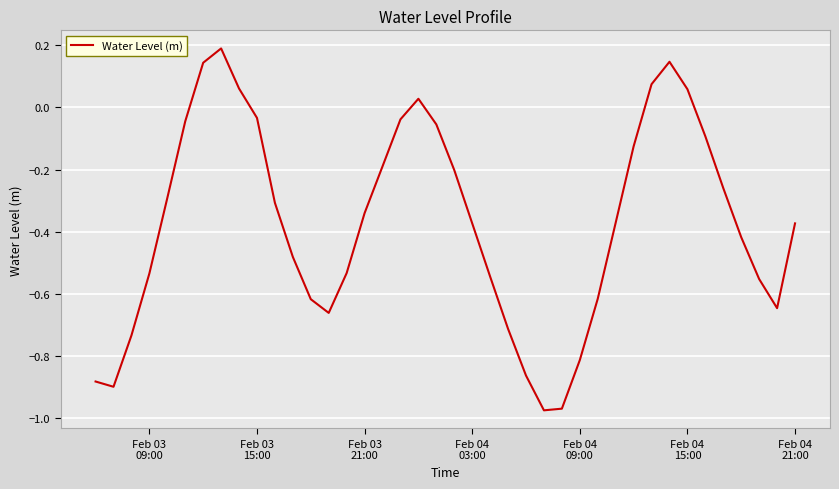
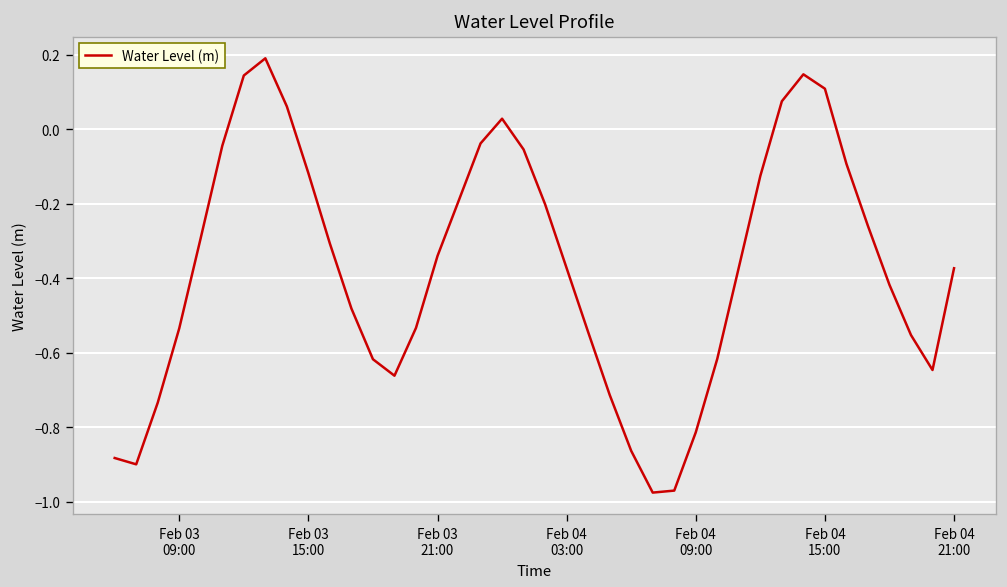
Feb 03 15:00: -0.03 -> -0.12
Feb 04 15:00: 0.06 -> 0.11
